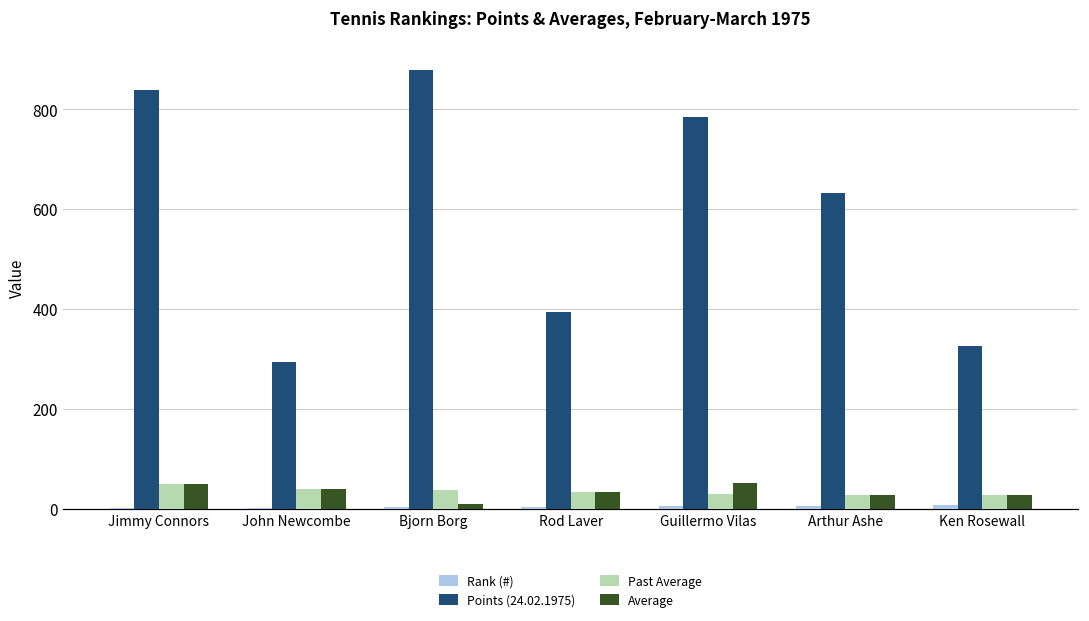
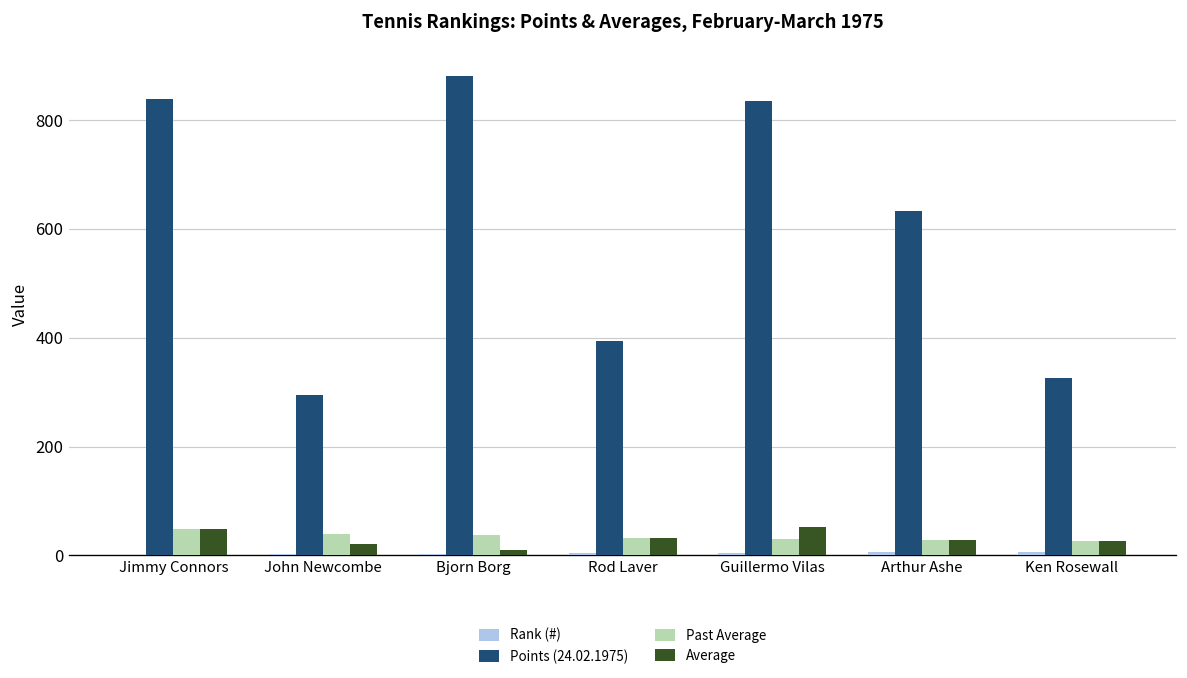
Average, John Newcombe: 40 -> 20
Points (24.02.1975), Guillermo Vilas: 790 -> 840
